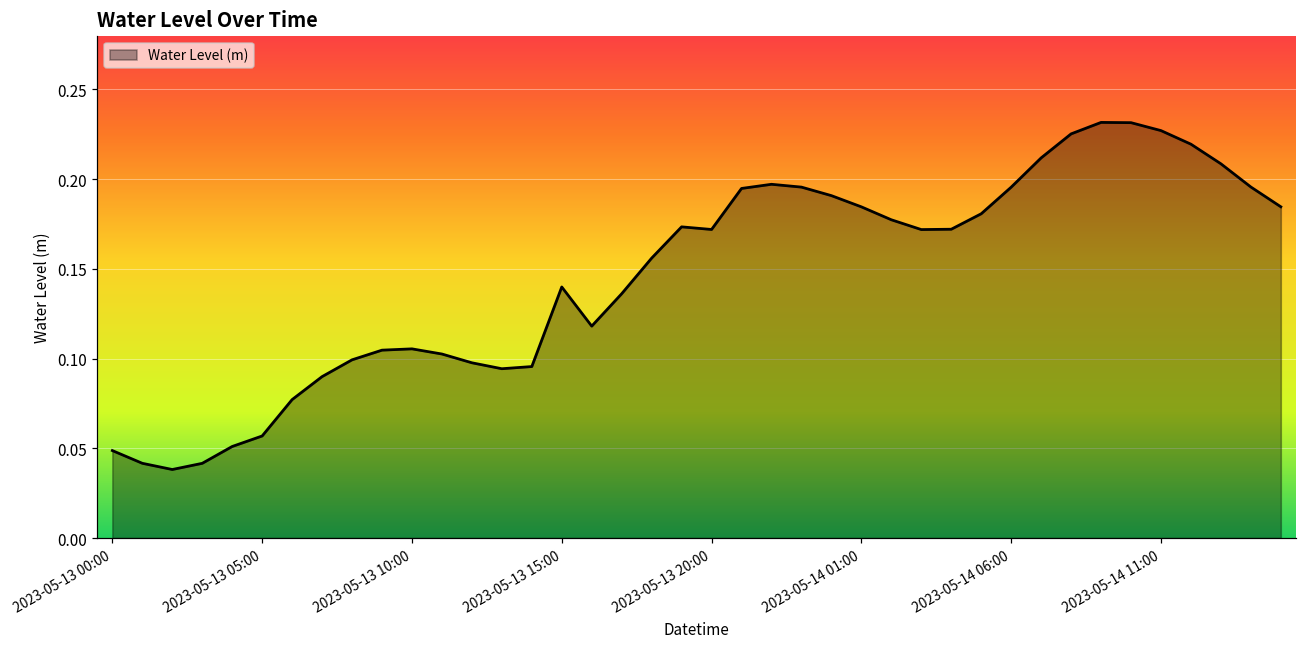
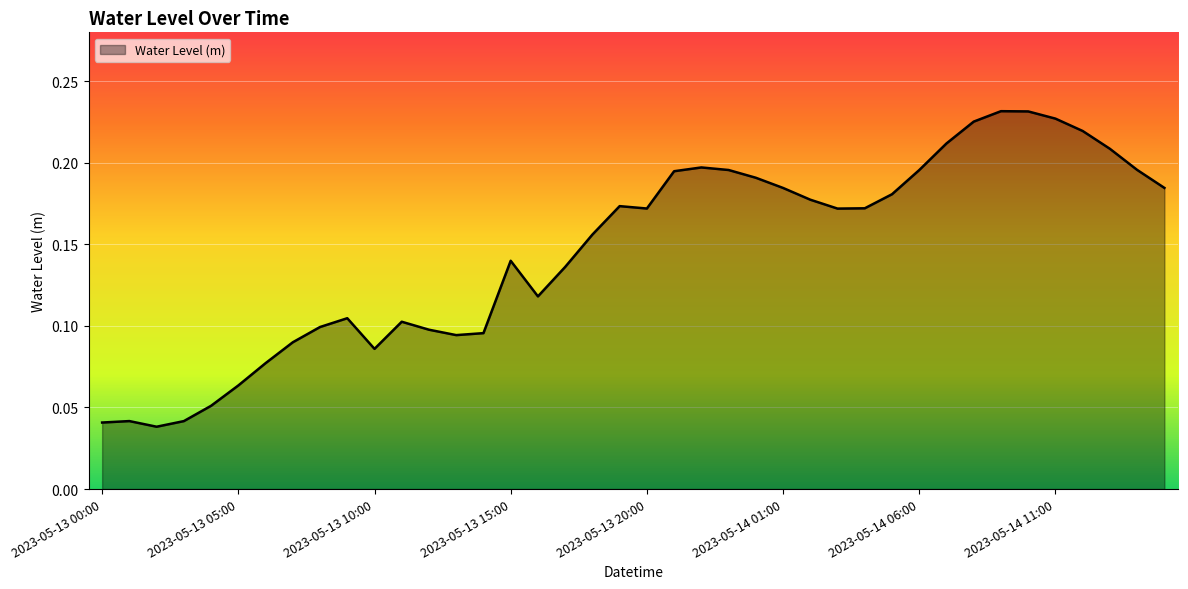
2023-05-13 00:00: 0.049 -> 0.041
2023-05-13 05:00: 0.057 -> 0.063
2023-05-13 10:00: 0.105 -> 0.086
